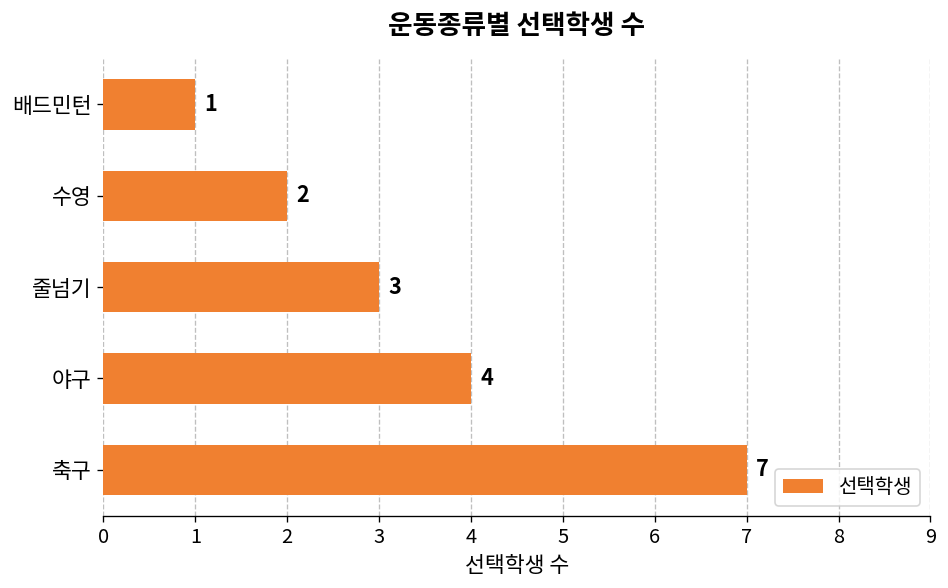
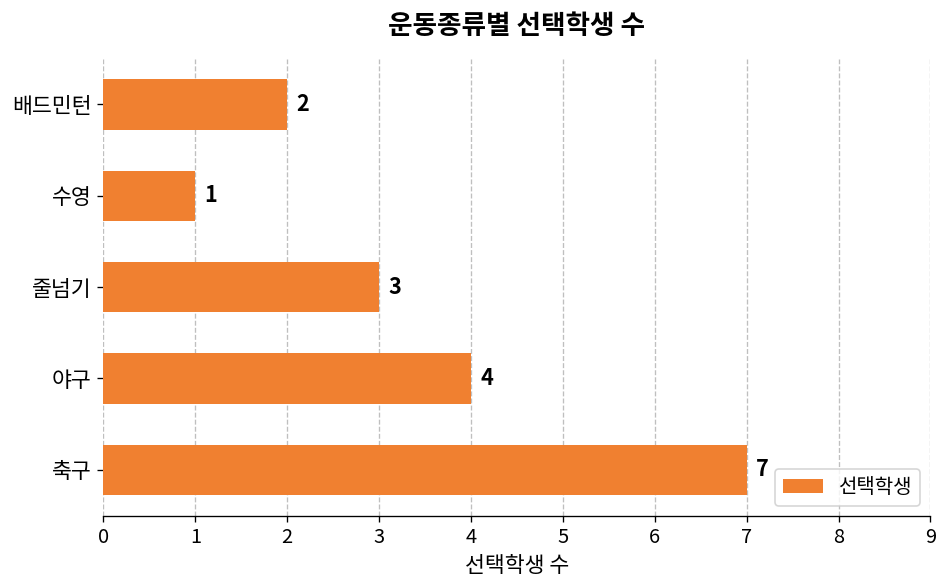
배드민턴: 1 -> 2
수영: 2 -> 1
